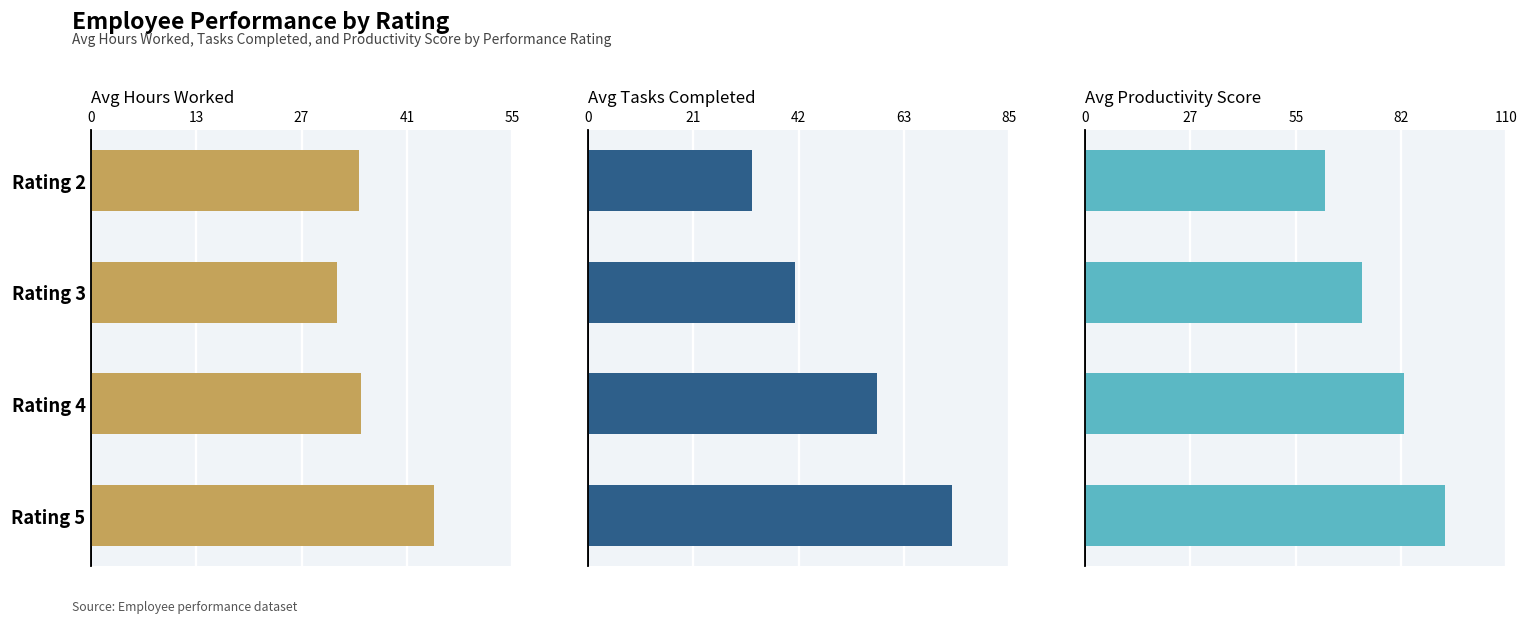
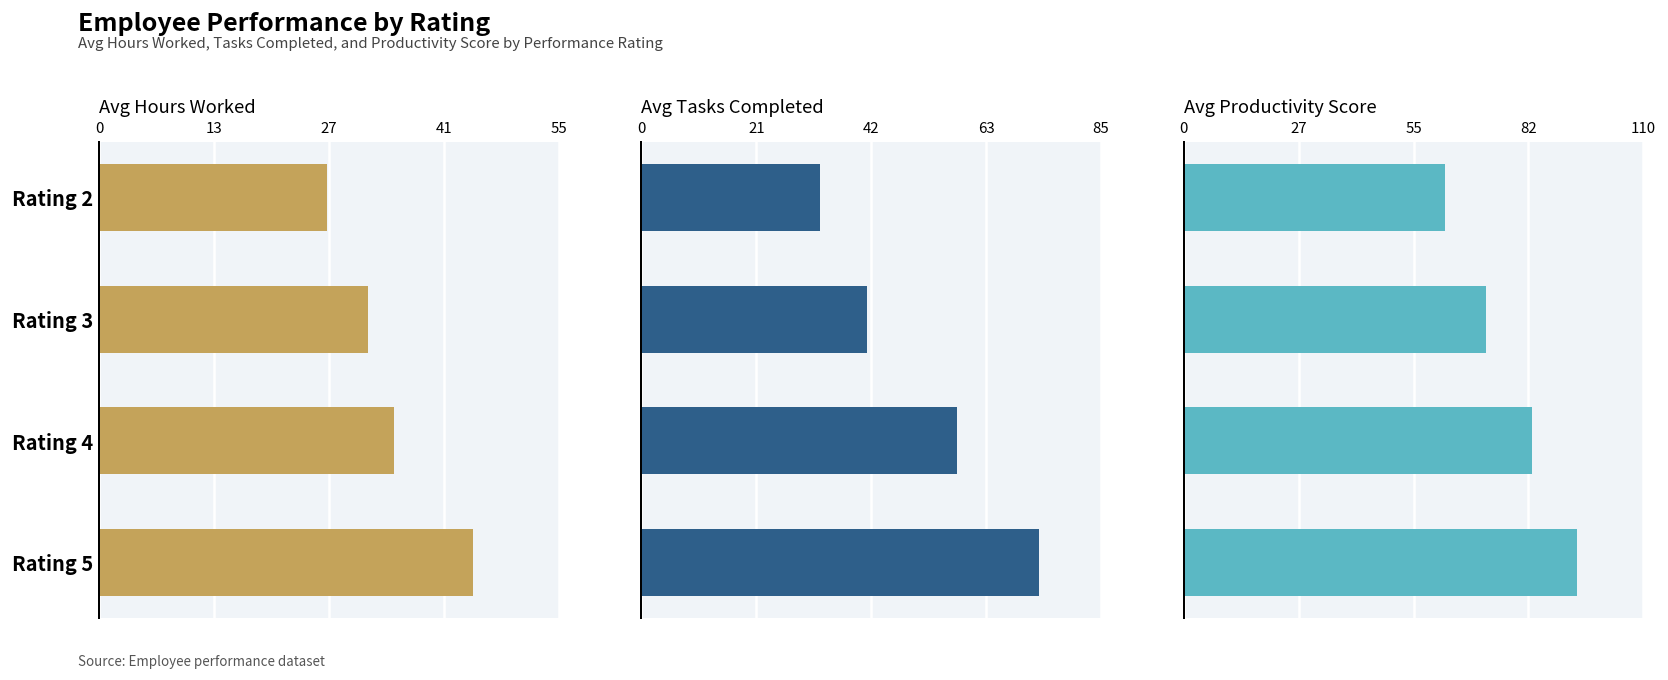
Avg Hours Worked, Rating 2: 35 -> 27
